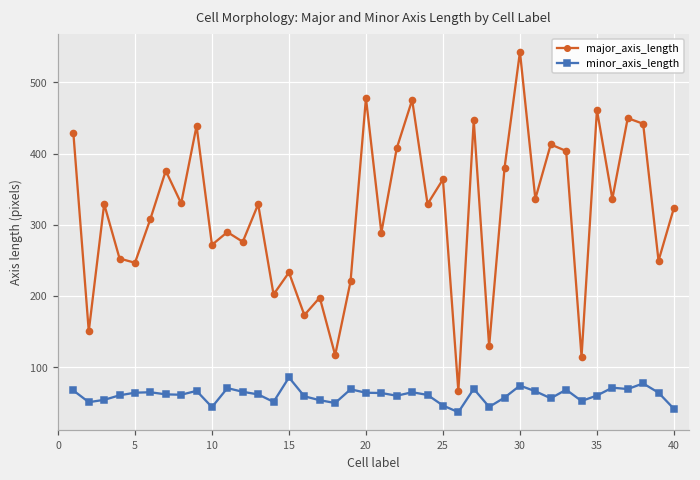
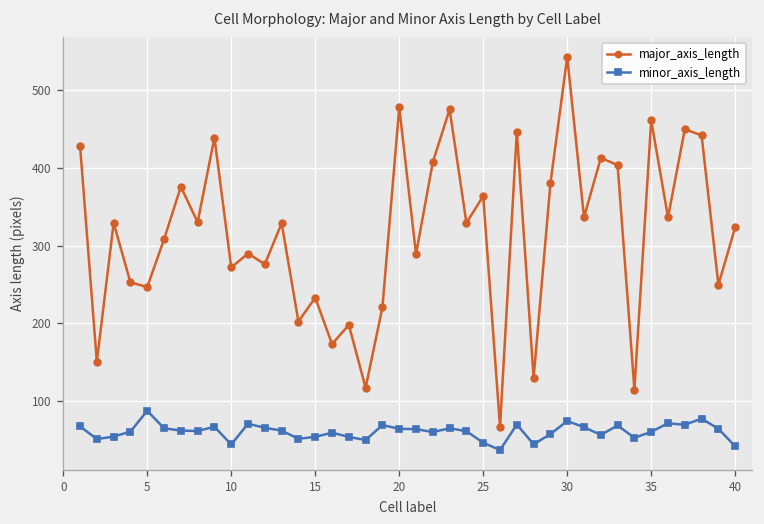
minor_axis_length, 5: 60 -> 90
minor_axis_length, 15: 90 -> 50
